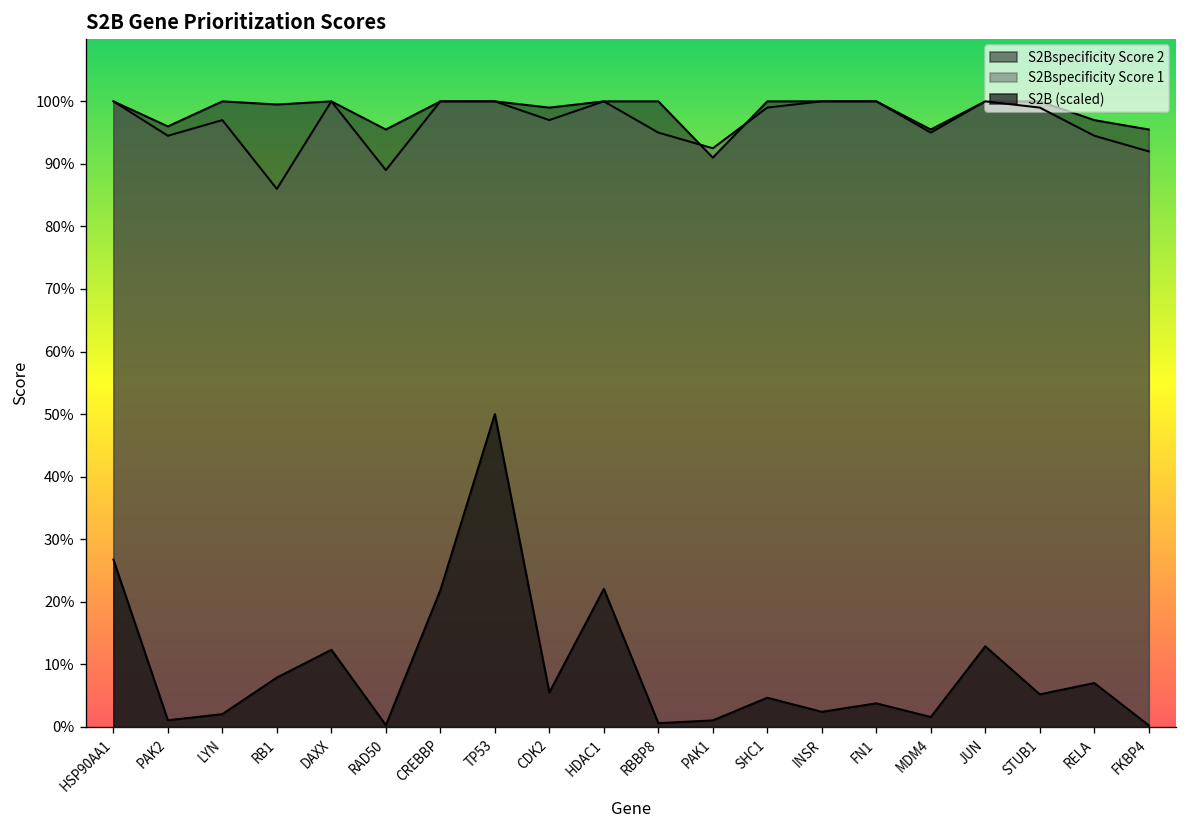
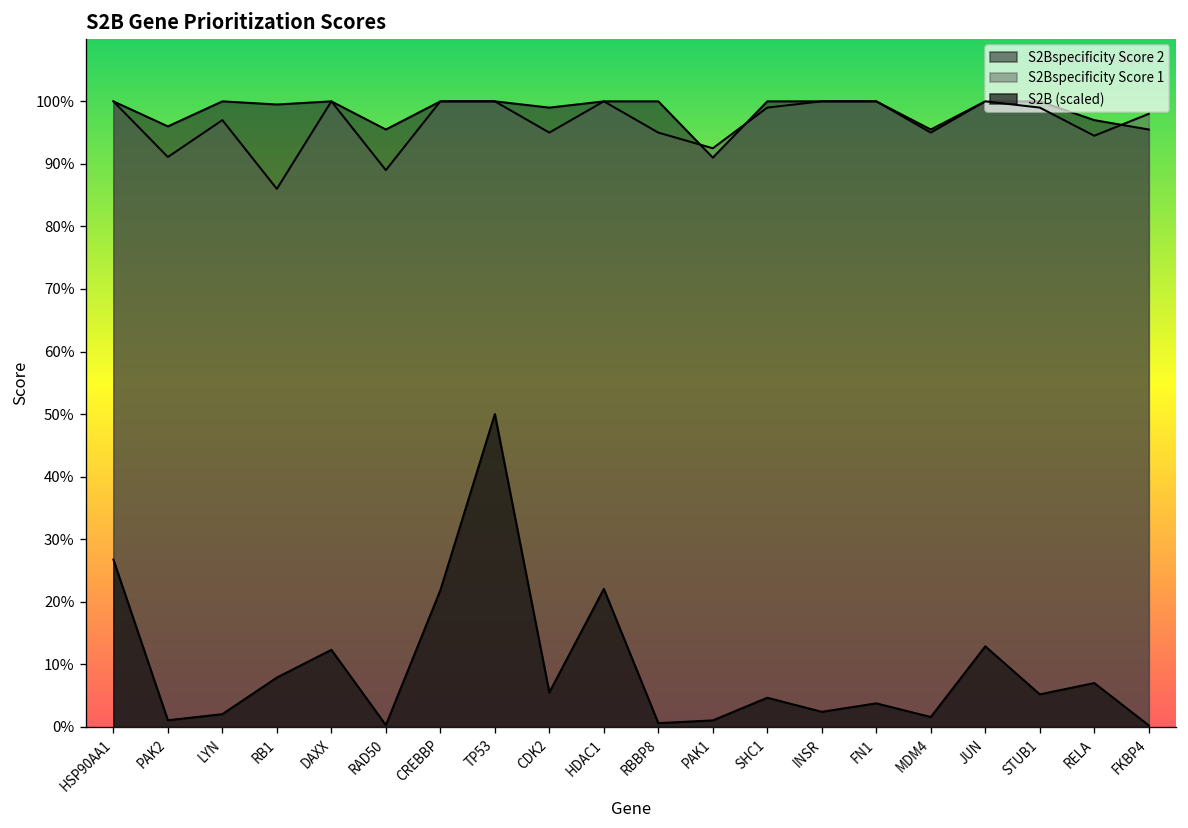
S2Bspecificity Score 1, PAK2: 95% -> 91%
S2Bspecificity Score 1, CDK2: 97% -> 95%
S2Bspecificity Score 1, FKBP4: 92% -> 98%
